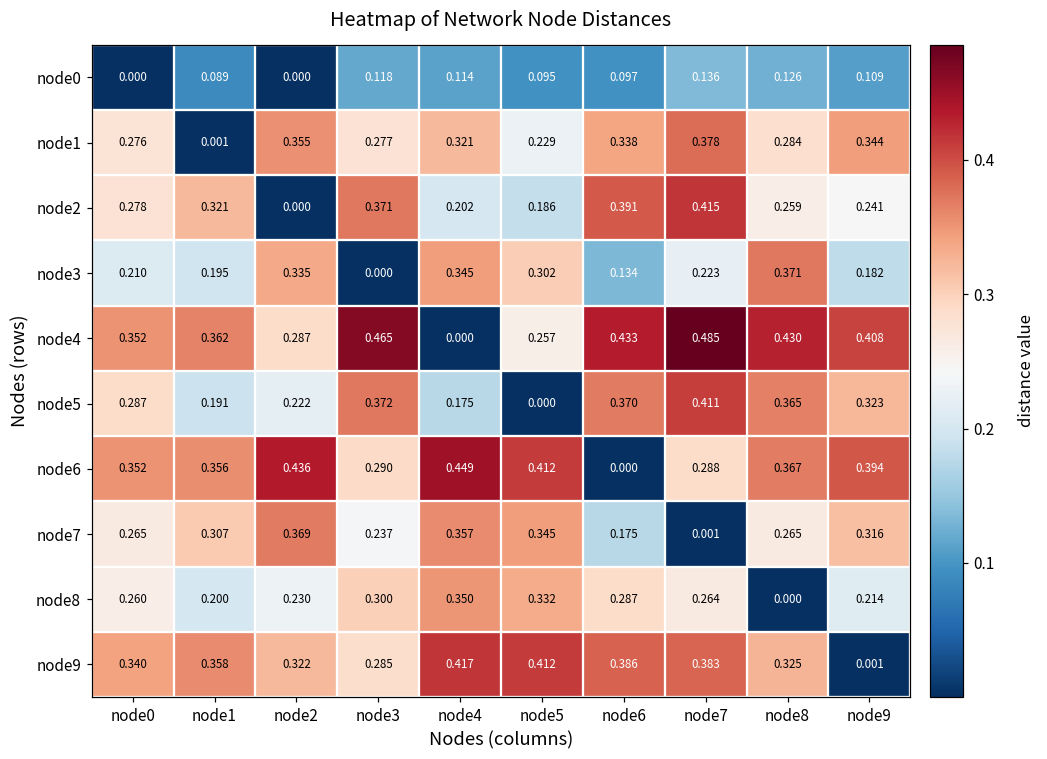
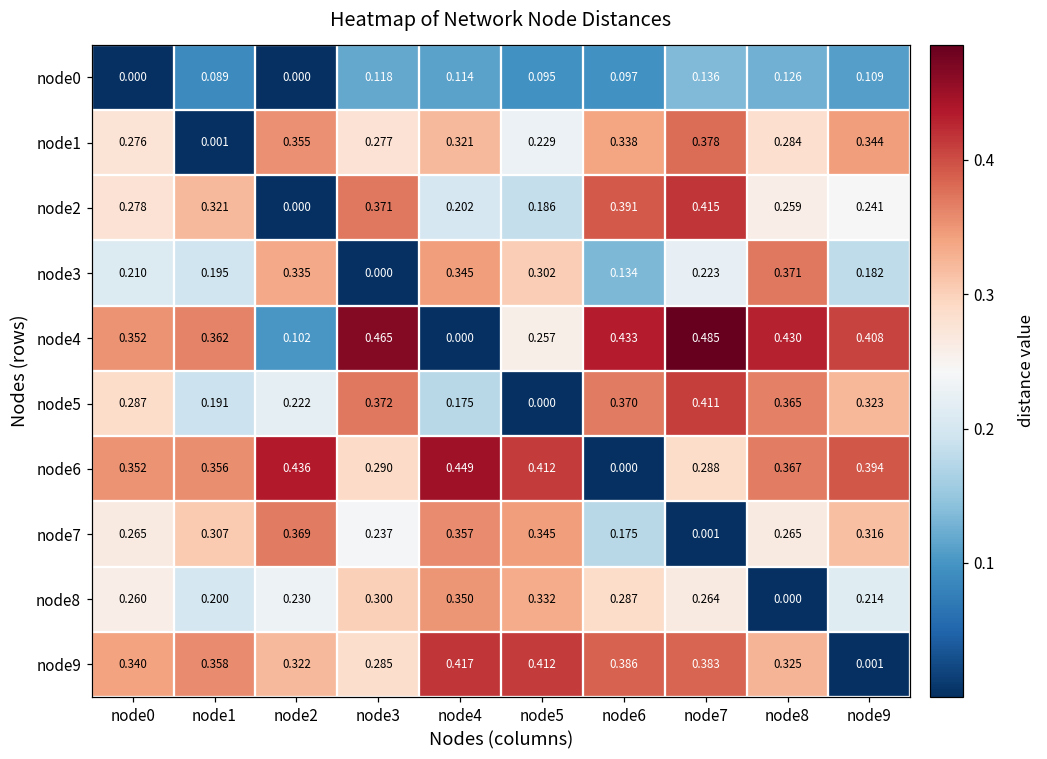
node4, node2: 0.287 -> 0.102
